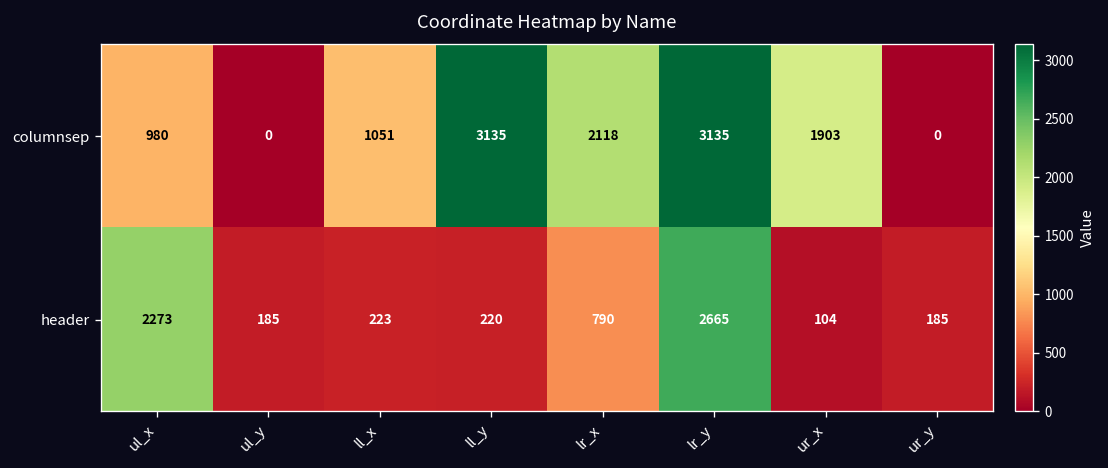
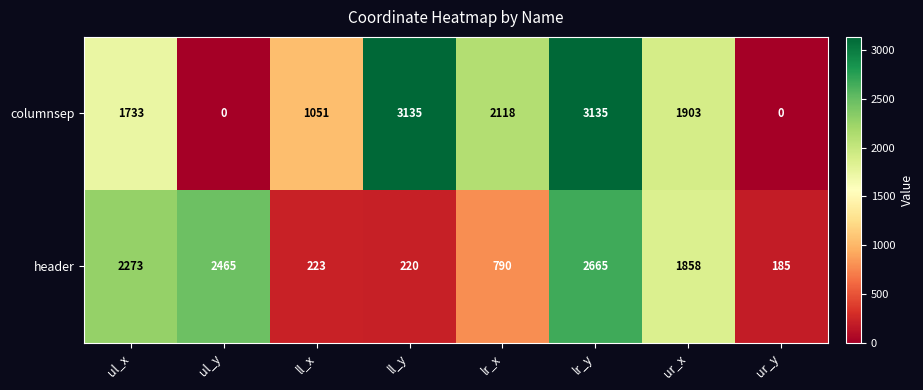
columnsep, ul_x: 980 -> 1733
header, ul_y: 185 -> 2465
header, ur_x: 104 -> 1858
